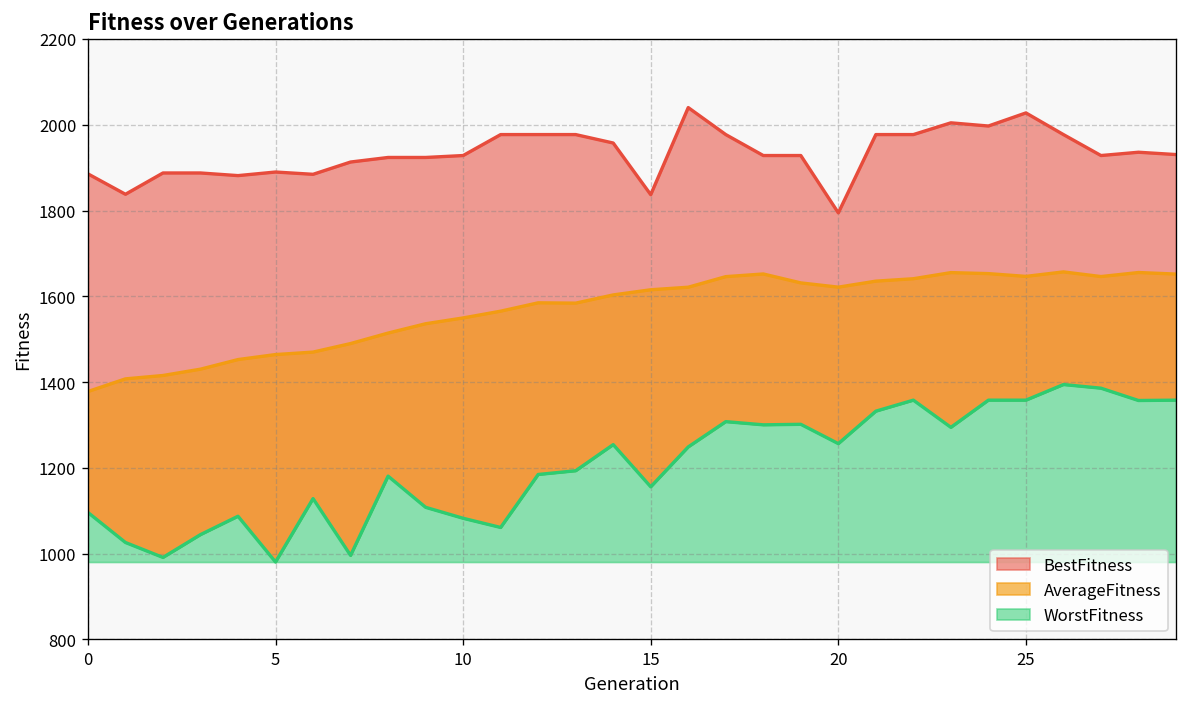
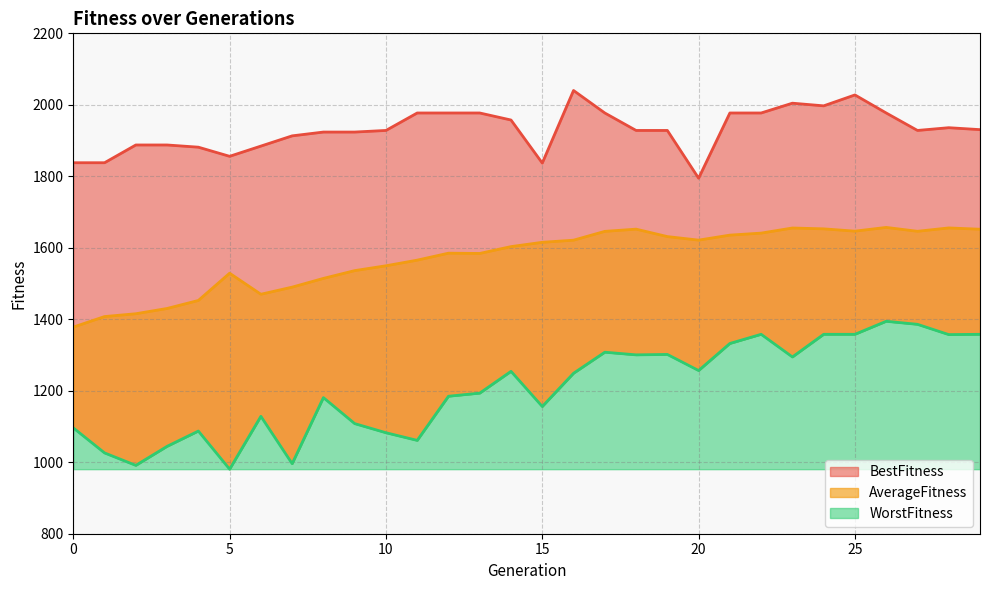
BestFitness, 0: 1890 -> 1840
BestFitness, 5: 1890 -> 1860
AverageFitness, 5: 1460 -> 1530
